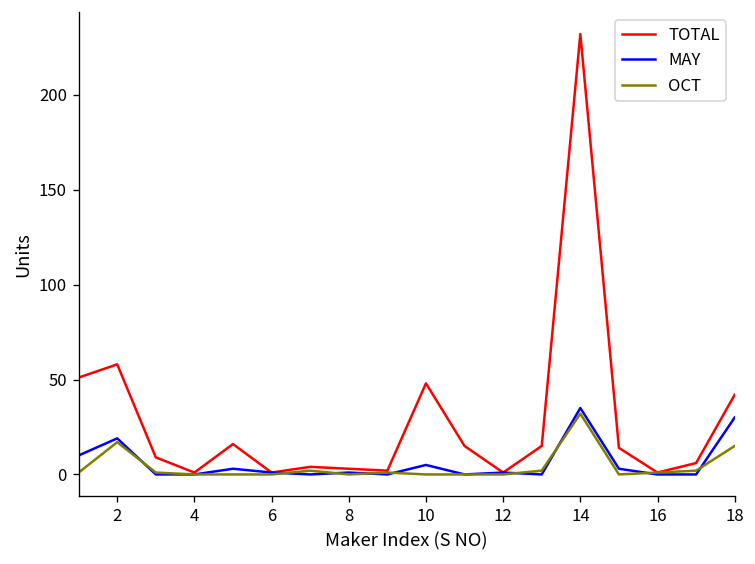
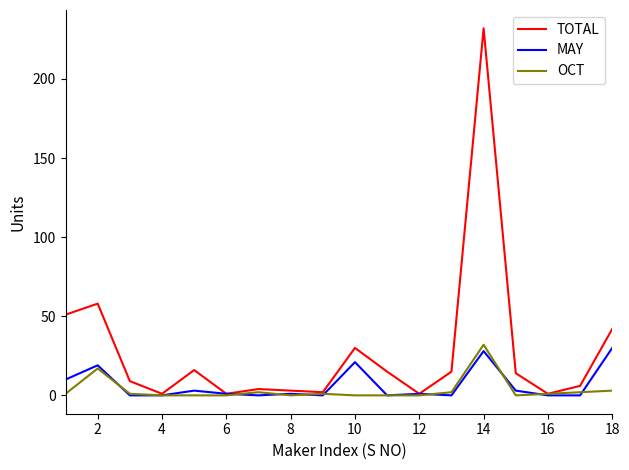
TOTAL, 10: 48 -> 30
MAY, 10: 5 -> 21
MAY, 14: 35 -> 28
OCT, 18: 15 -> 3
